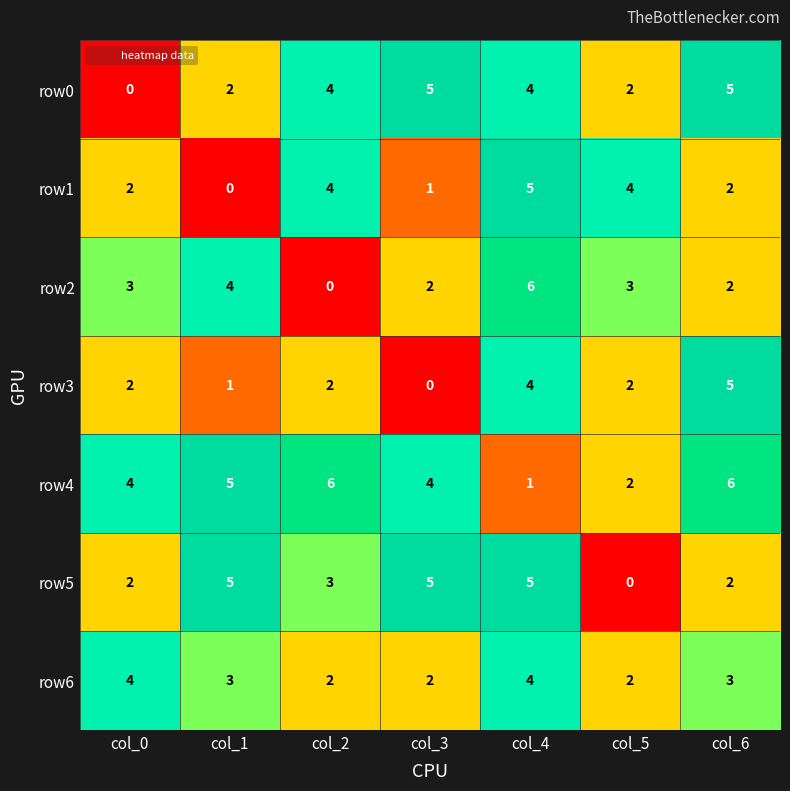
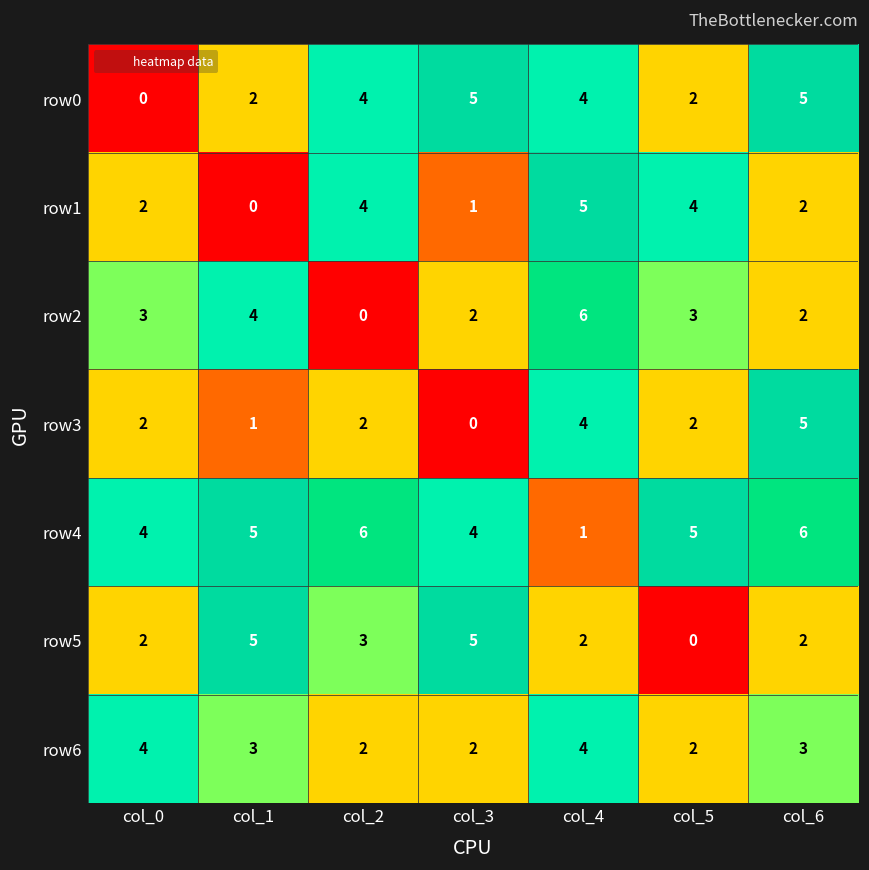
row4, col_5: 2 -> 5
row5, col_4: 5 -> 2
